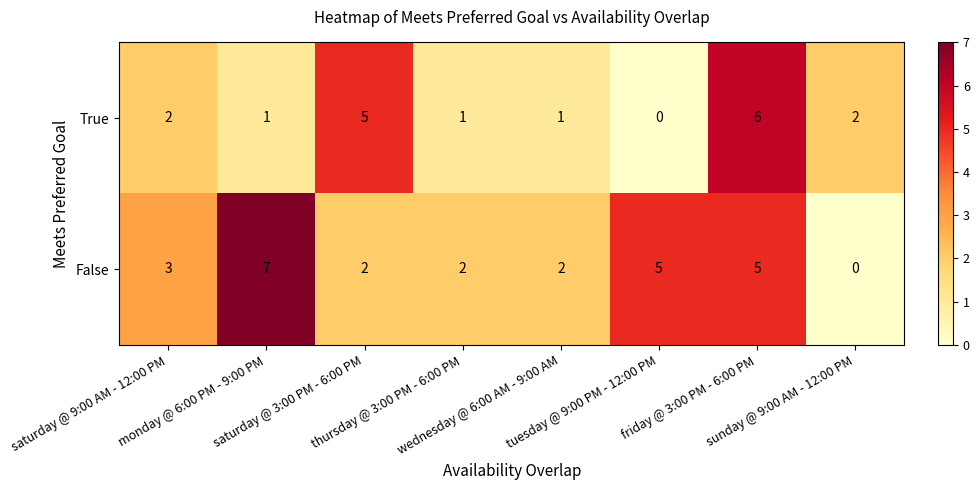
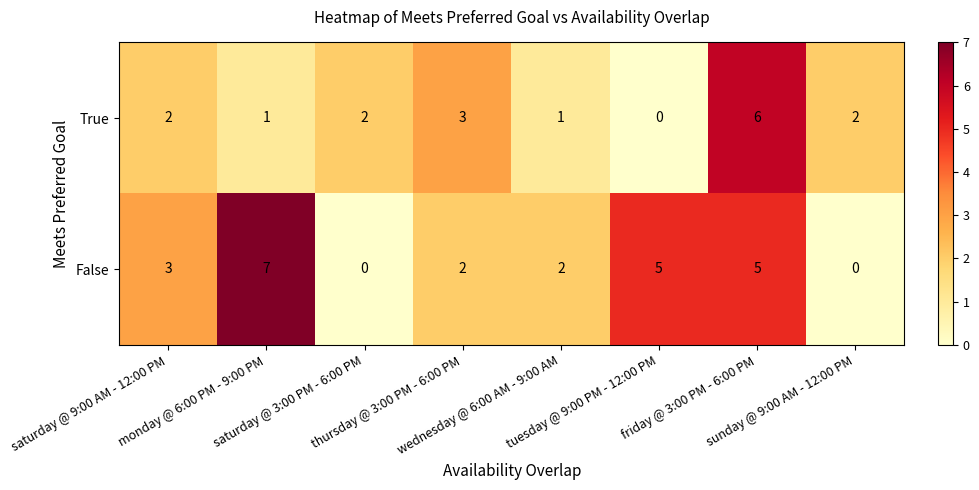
True, saturday @ 3:00 PM - 6:00 PM: 5 -> 2
True, thursday @ 3:00 PM - 6:00 PM: 1 -> 3
False, saturday @ 3:00 PM - 6:00 PM: 2 -> 0
